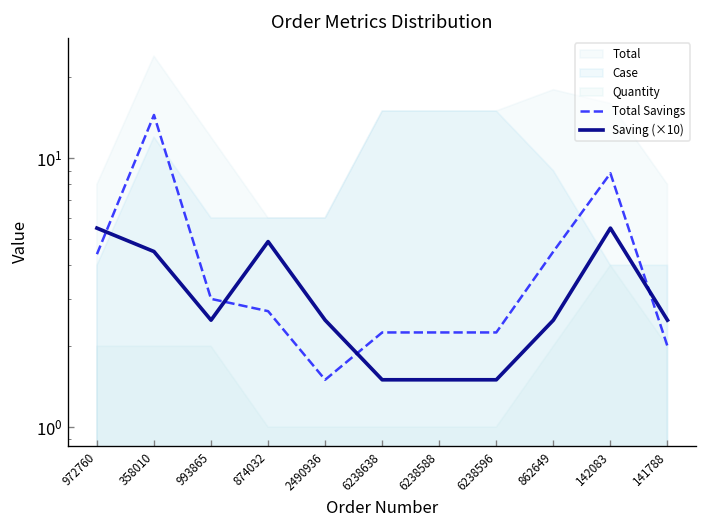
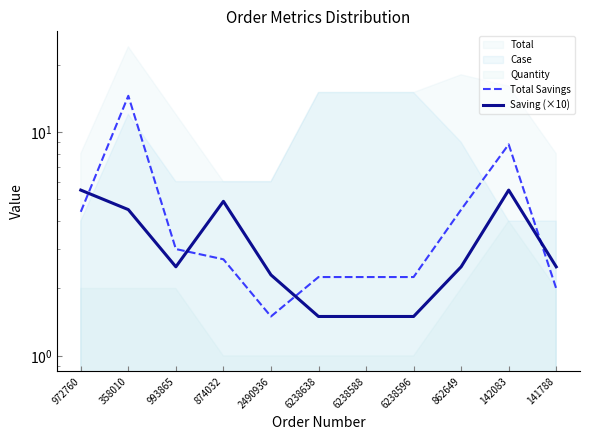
Saving (×10), 2490936: 2.5 -> 2.3
